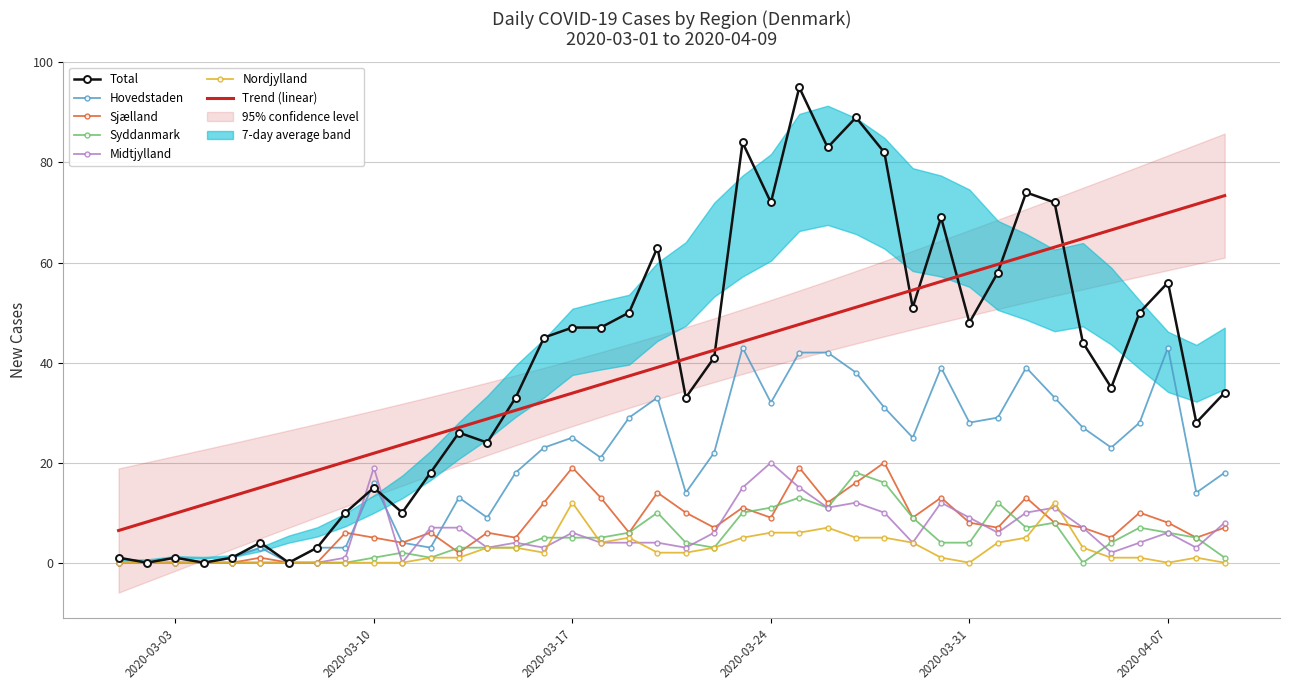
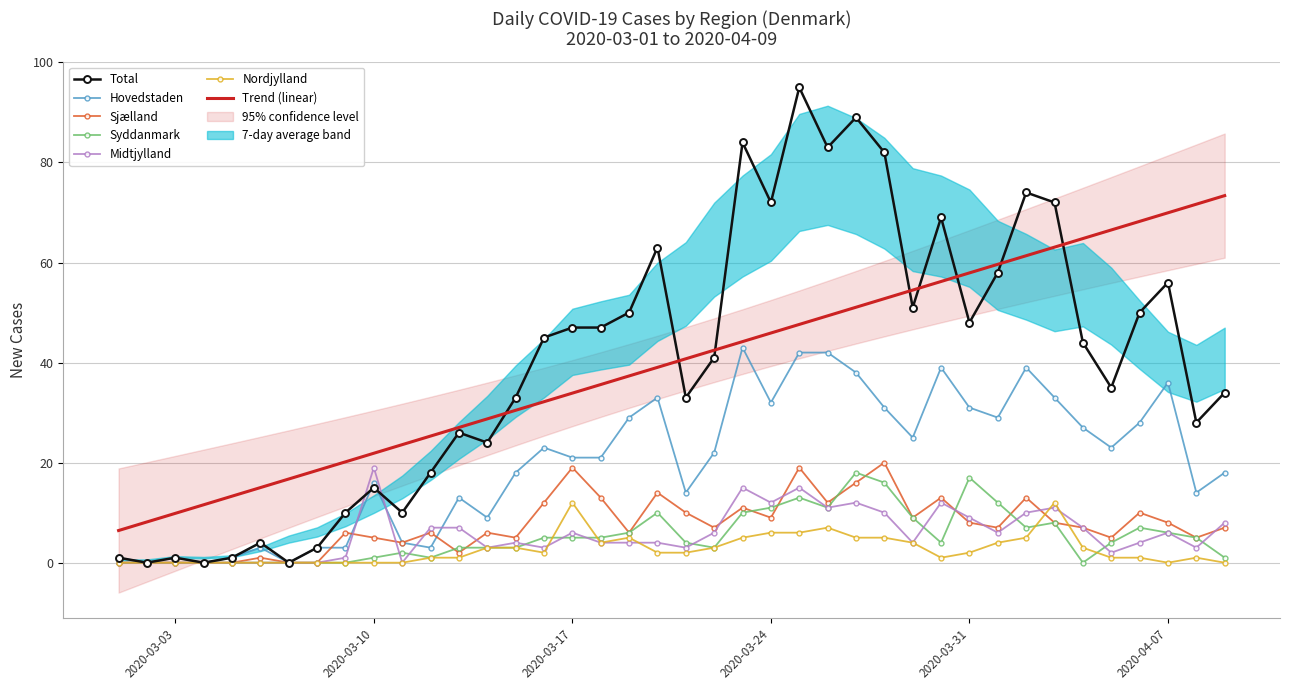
Hovedstaden, 2020-03-17: 25 -> 21
Midtjylland, 2020-03-24: 20 -> 12
Hovedstaden, 2020-03-31: 28 -> 31
Syddanmark, 2020-03-31: 4 -> 17
Nordjylland, 2020-03-31: 0 -> 2
Hovedstaden, 2020-04-07: 43 -> 36
